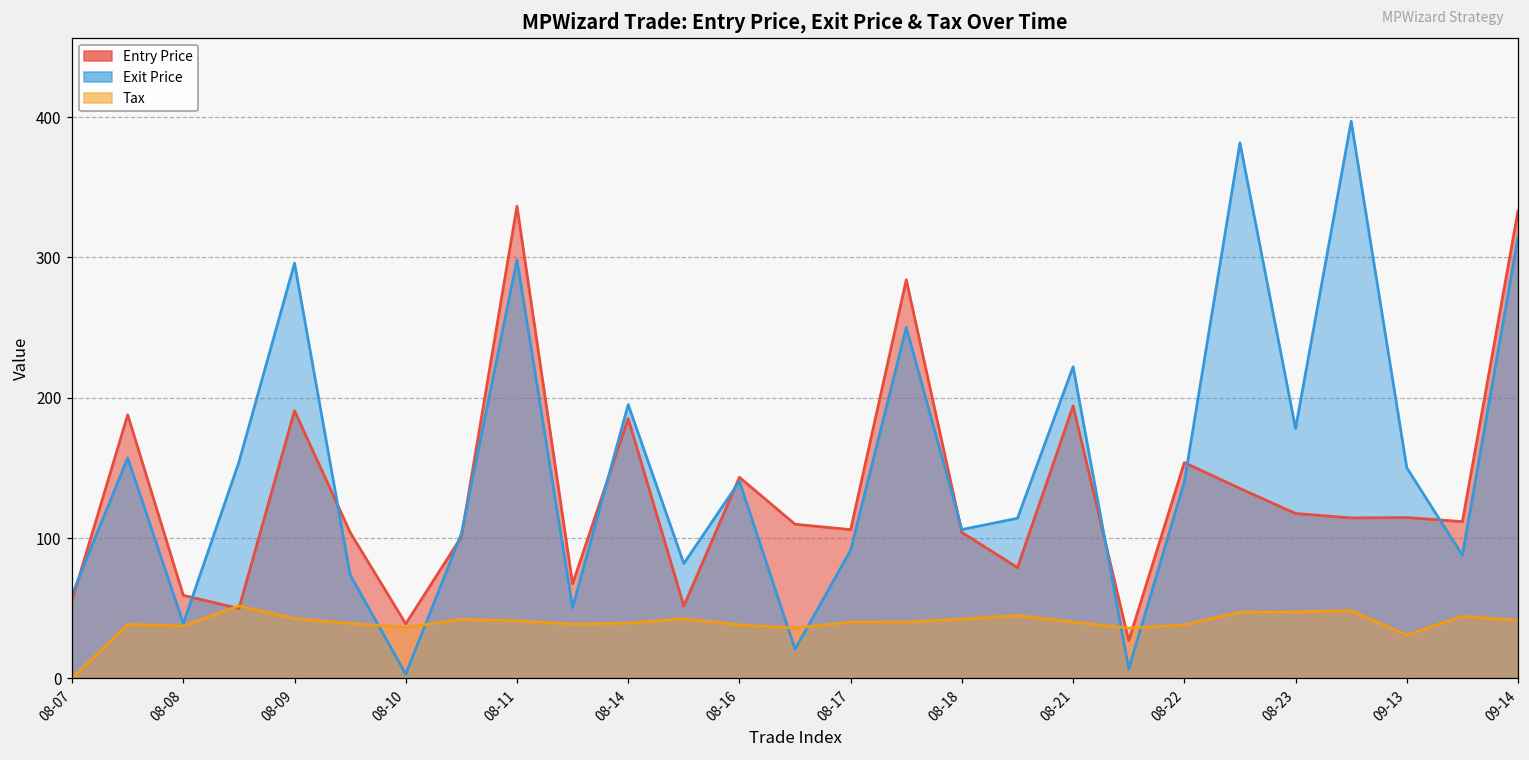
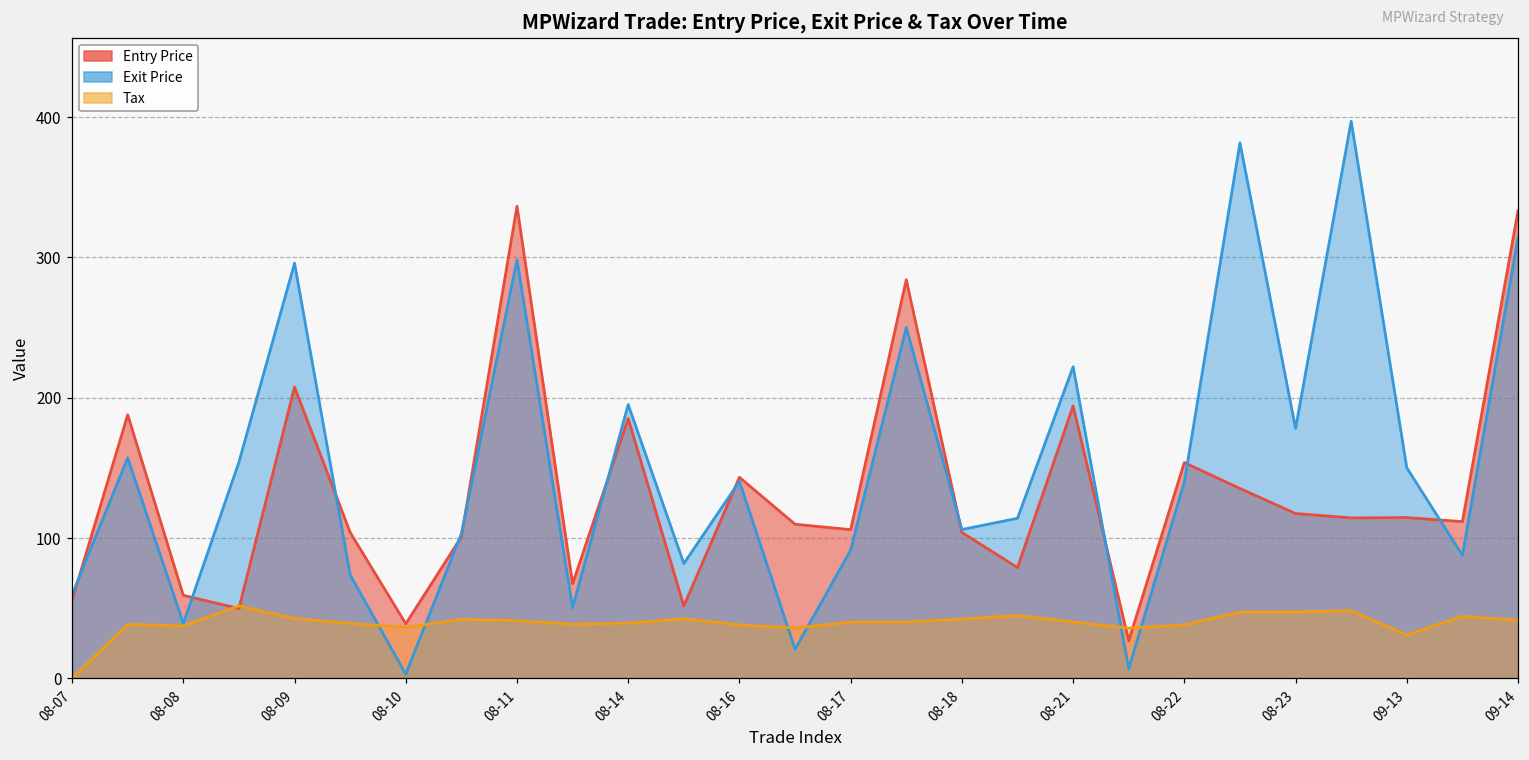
Entry Price, 08-09: 191 -> 208
